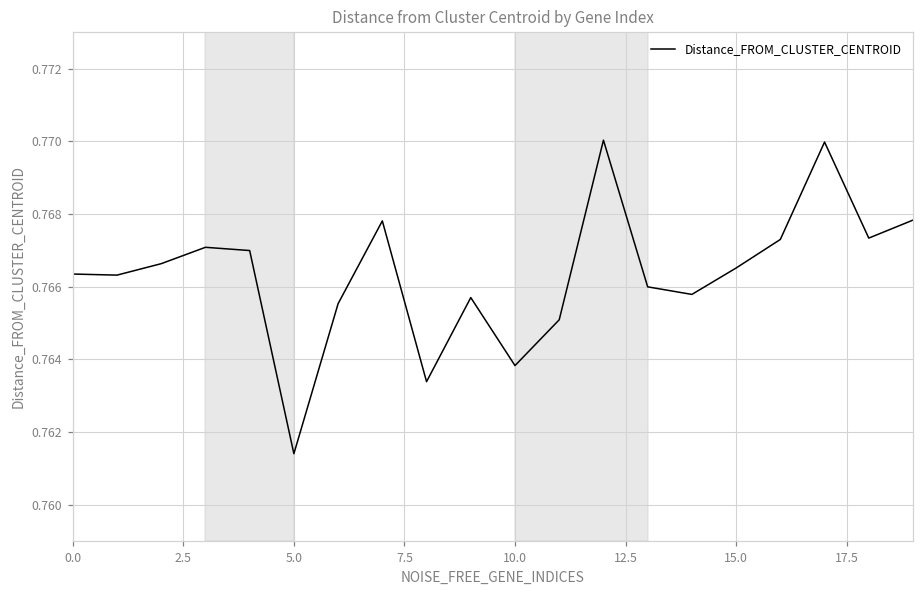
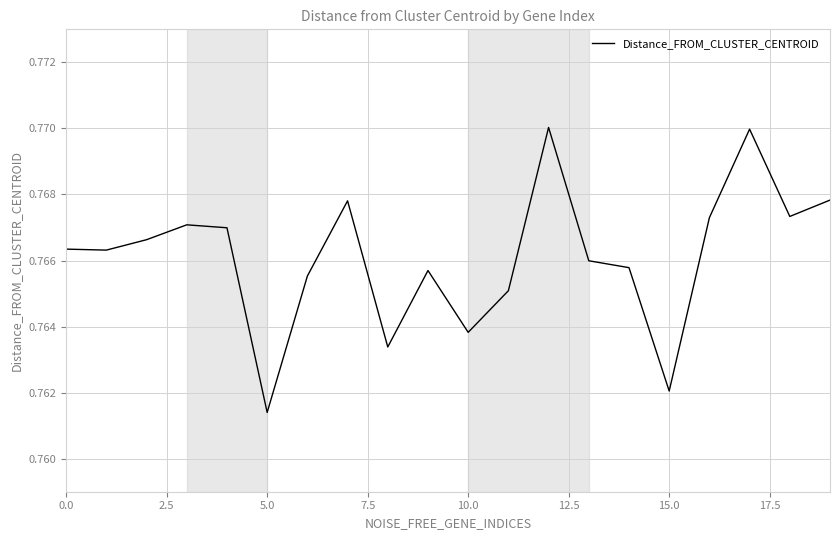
15.0: 0.7665 -> 0.7620
